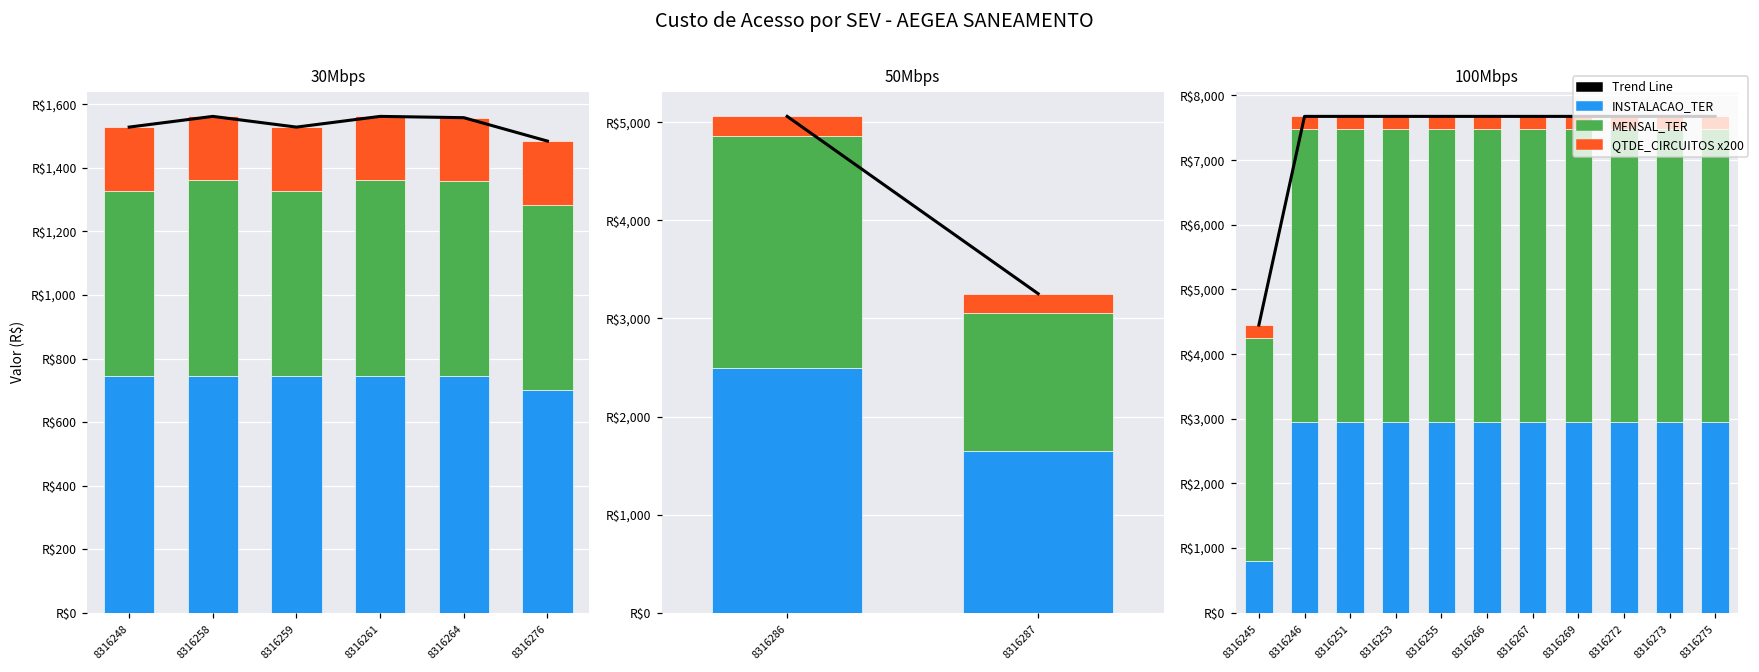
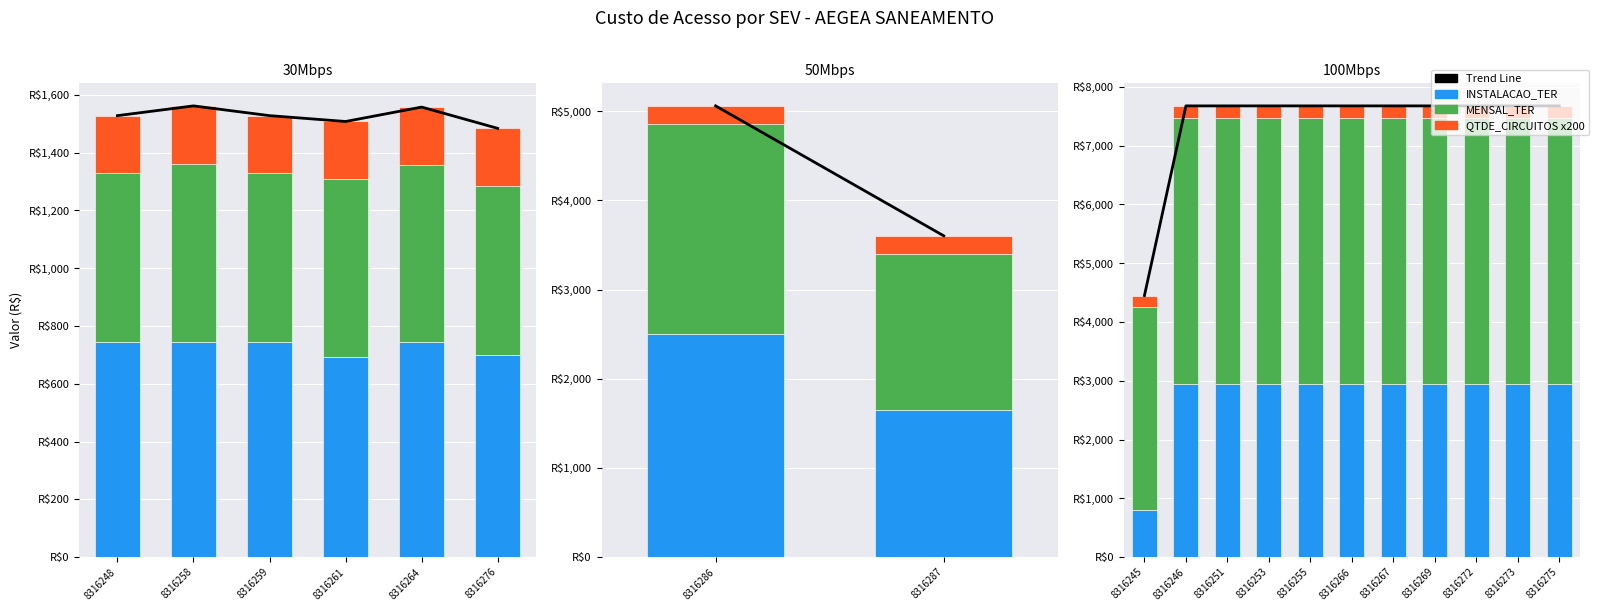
30Mbps, INSTALACAO_TER, 8316261: R$750 -> R$690
50Mbps, MENSAL_TER, 8316287: R$1,400 -> R$1,800
